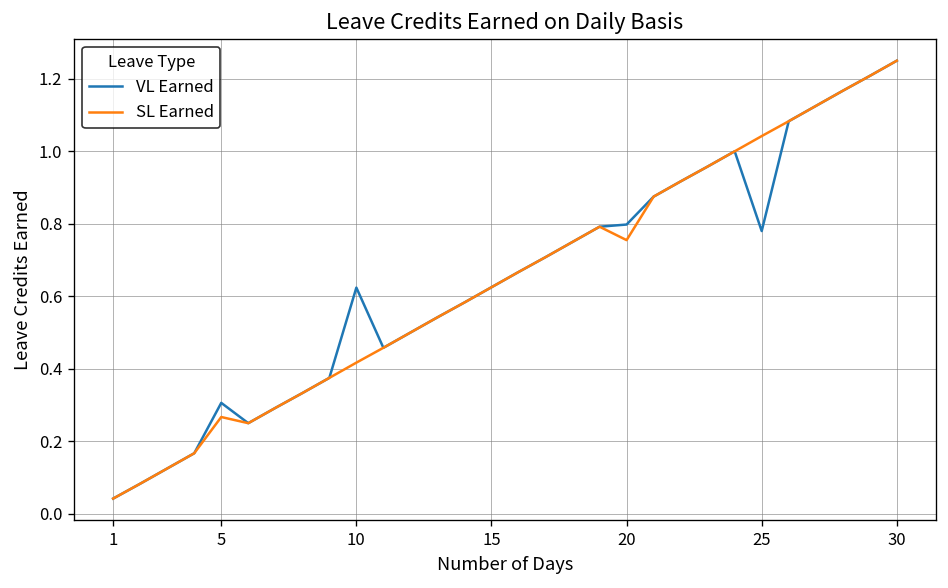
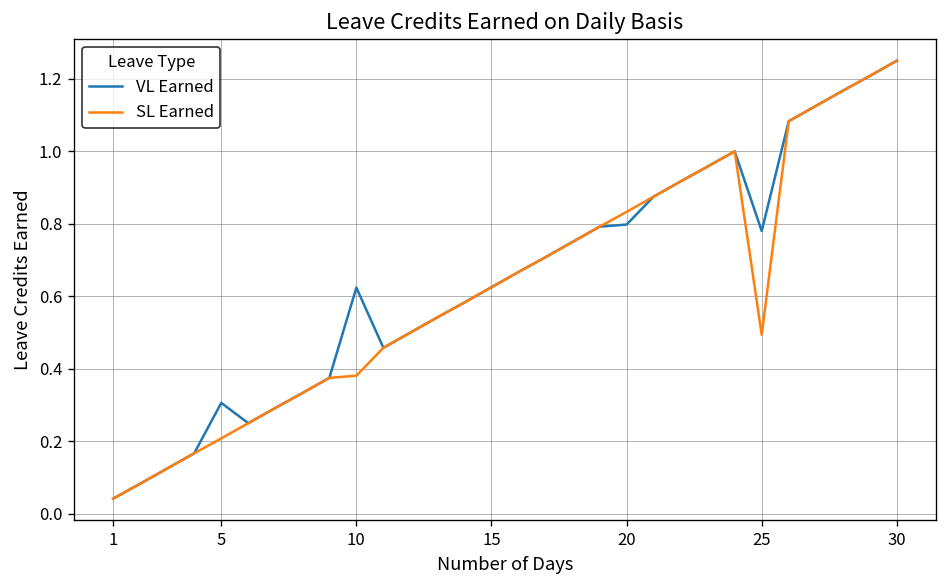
SL Earned, 5: 0.27 -> 0.21
SL Earned, 10: 0.42 -> 0.38
SL Earned, 20: 0.76 -> 0.83
SL Earned, 25: 1.04 -> 0.49
